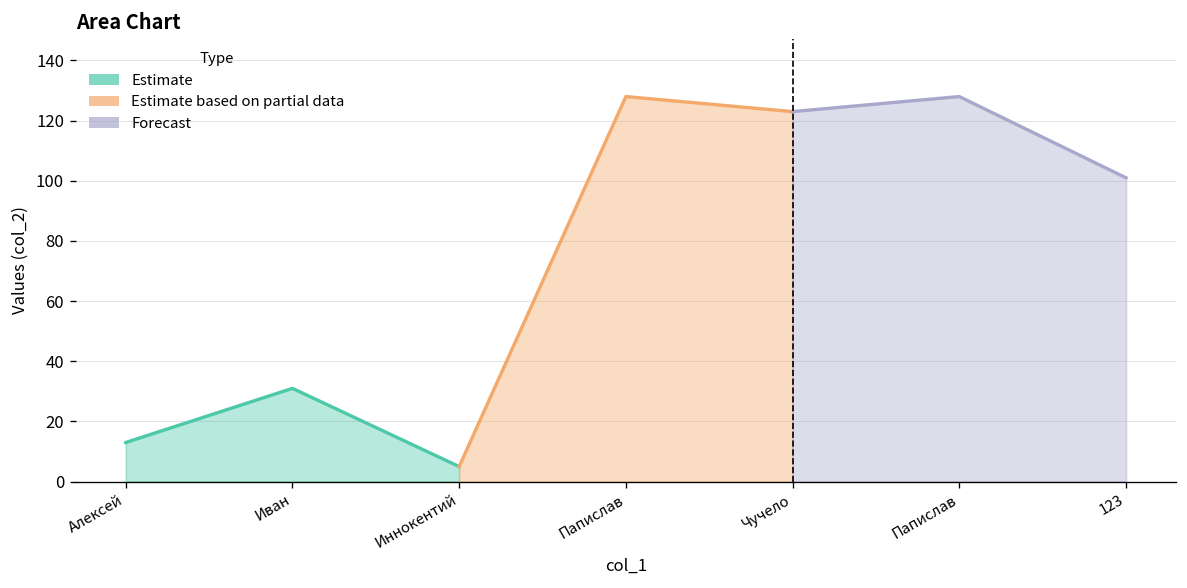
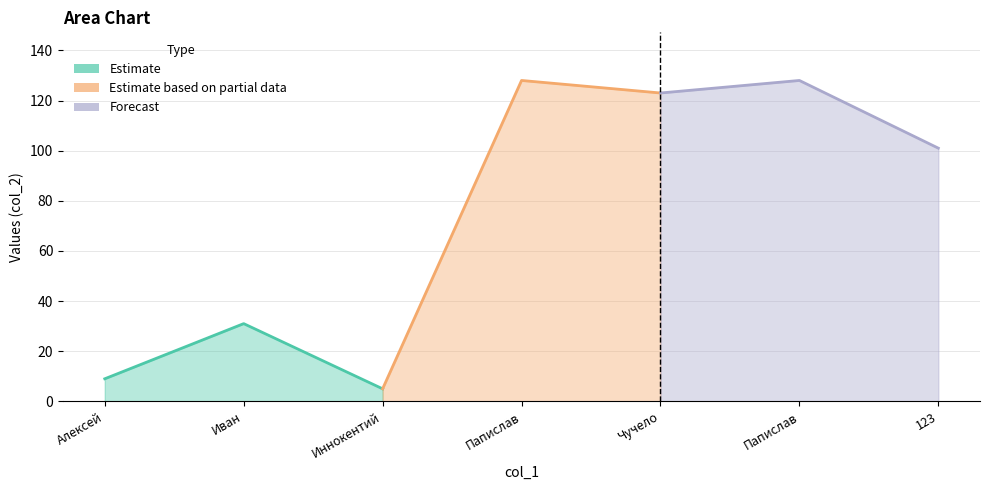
Estimate, Алексей: 13 -> 9
